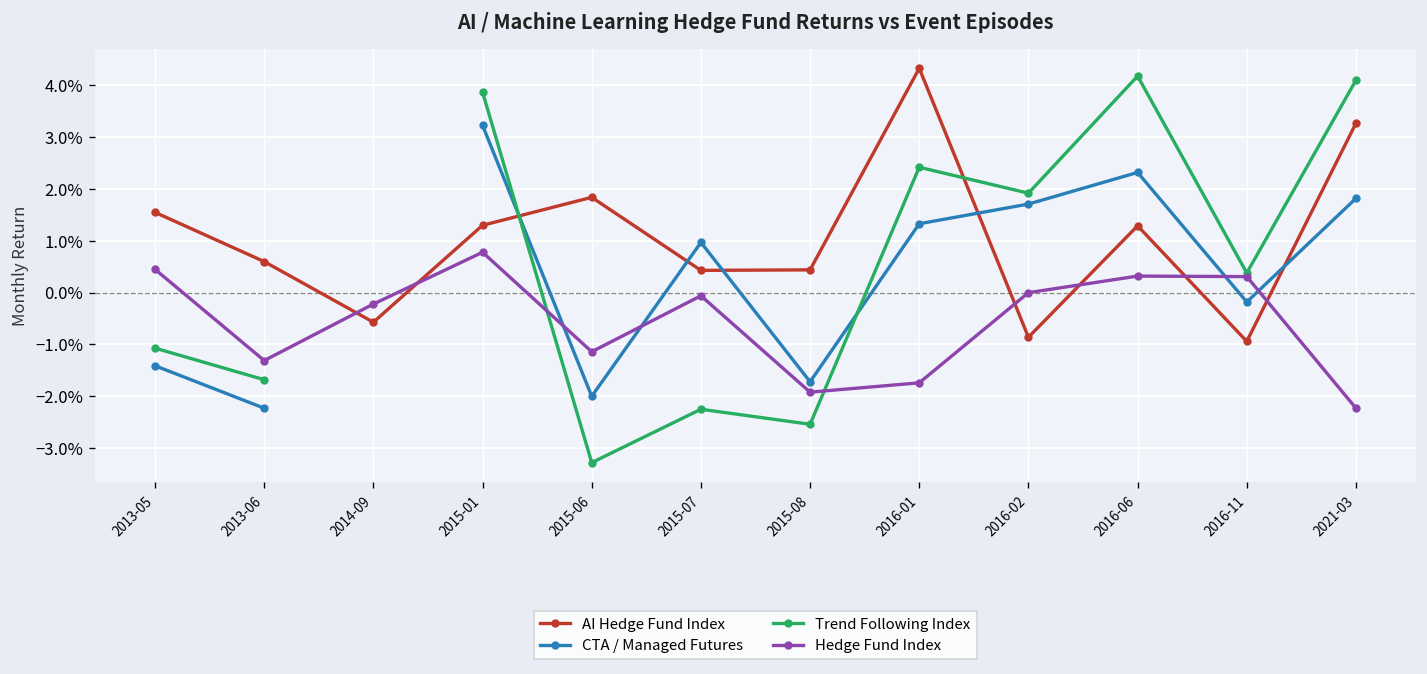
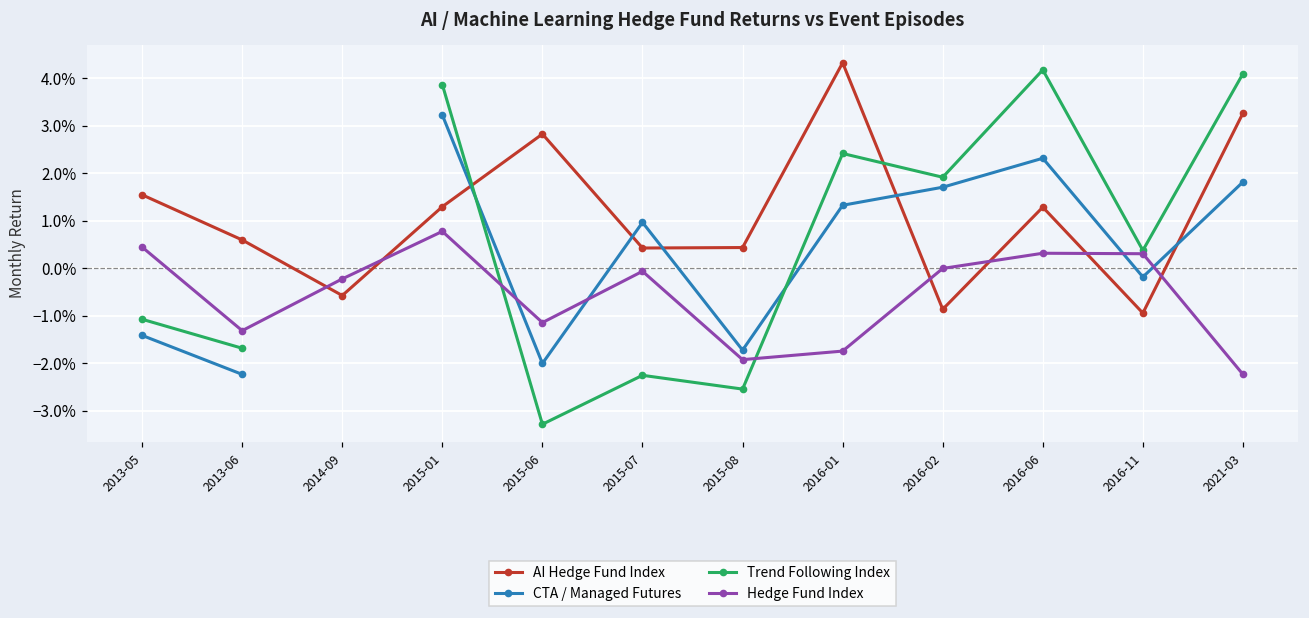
AI Hedge Fund Index, 2015-06: 1.8% -> 2.8%
